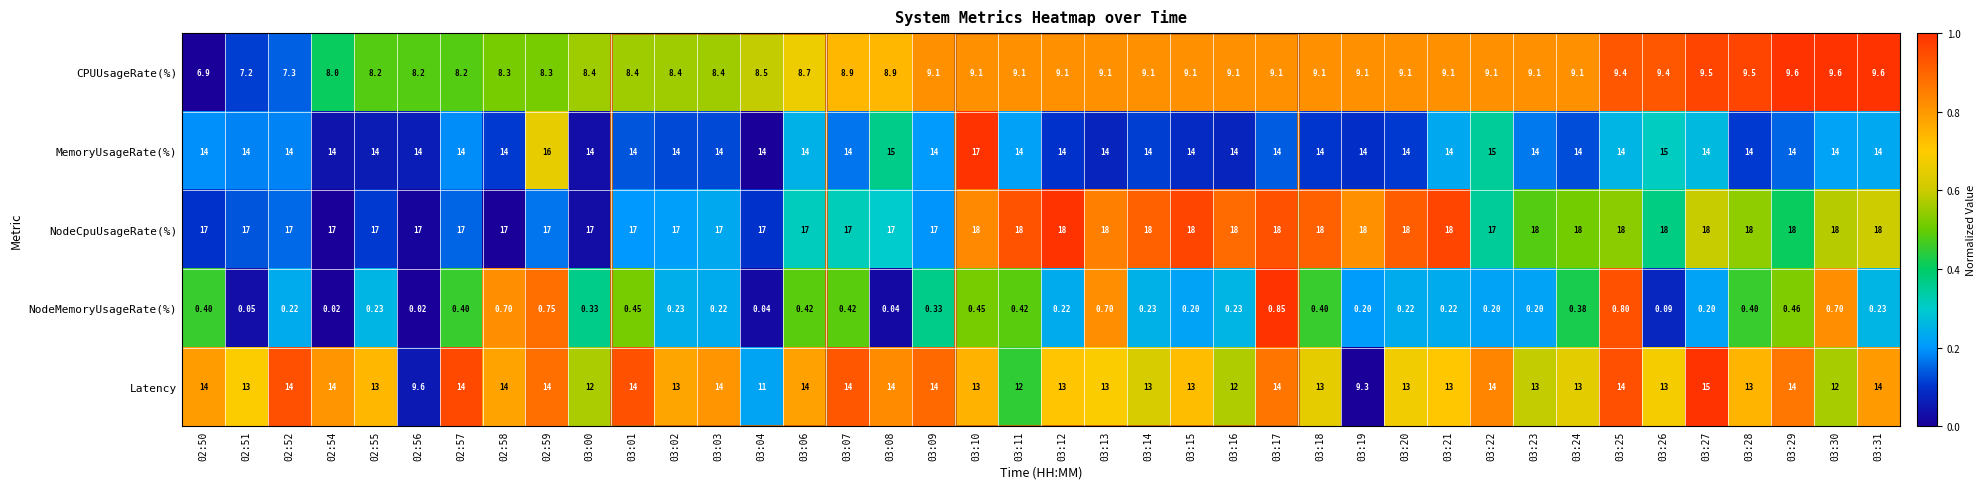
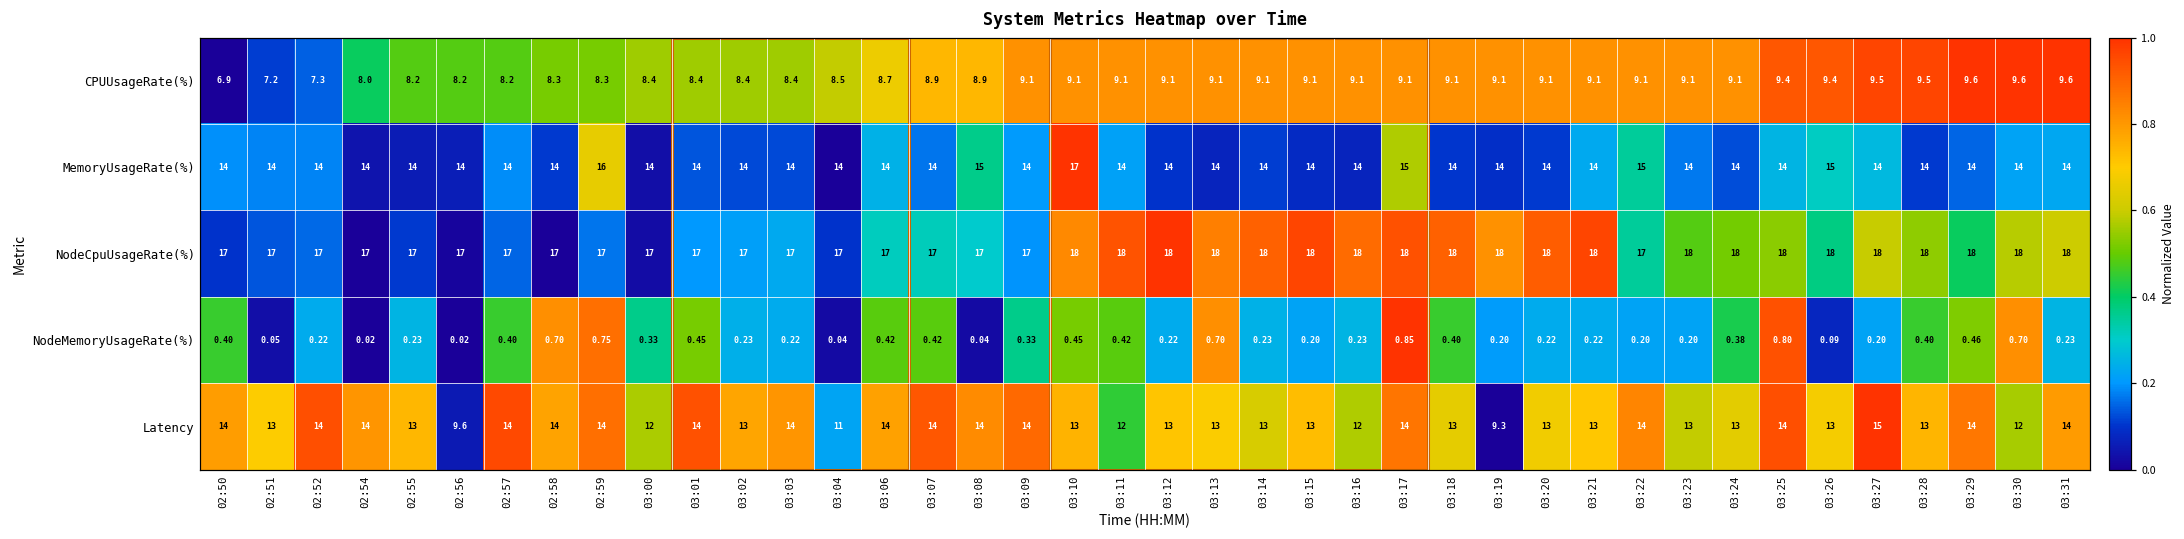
MemoryUsageRate(%), 03:17: 14 -> 15
